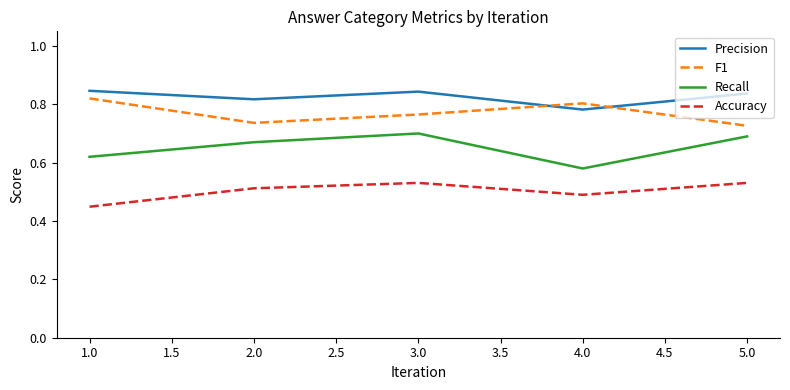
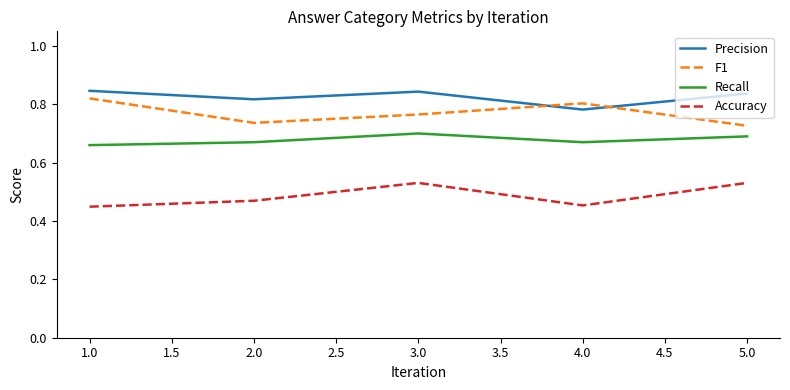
Recall, 1.0: 0.62 -> 0.66
Accuracy, 2.0: 0.51 -> 0.47
Recall, 4.0: 0.58 -> 0.67
Accuracy, 4.0: 0.49 -> 0.45
